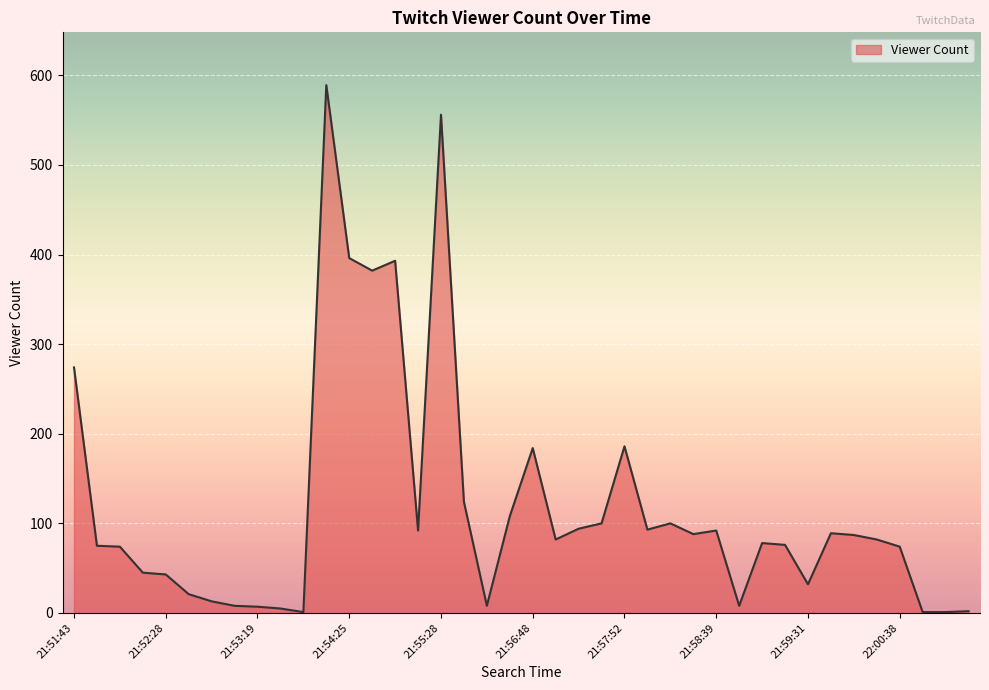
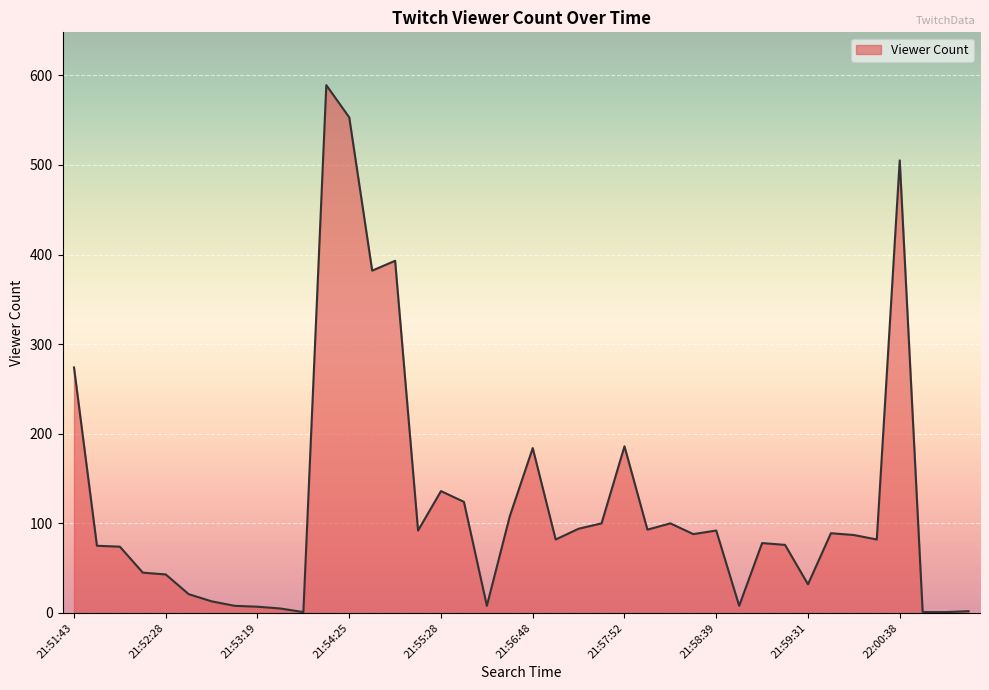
21:54:25: 400 -> 550
21:55:28: 560 -> 140
22:00:38: 70 -> 510
